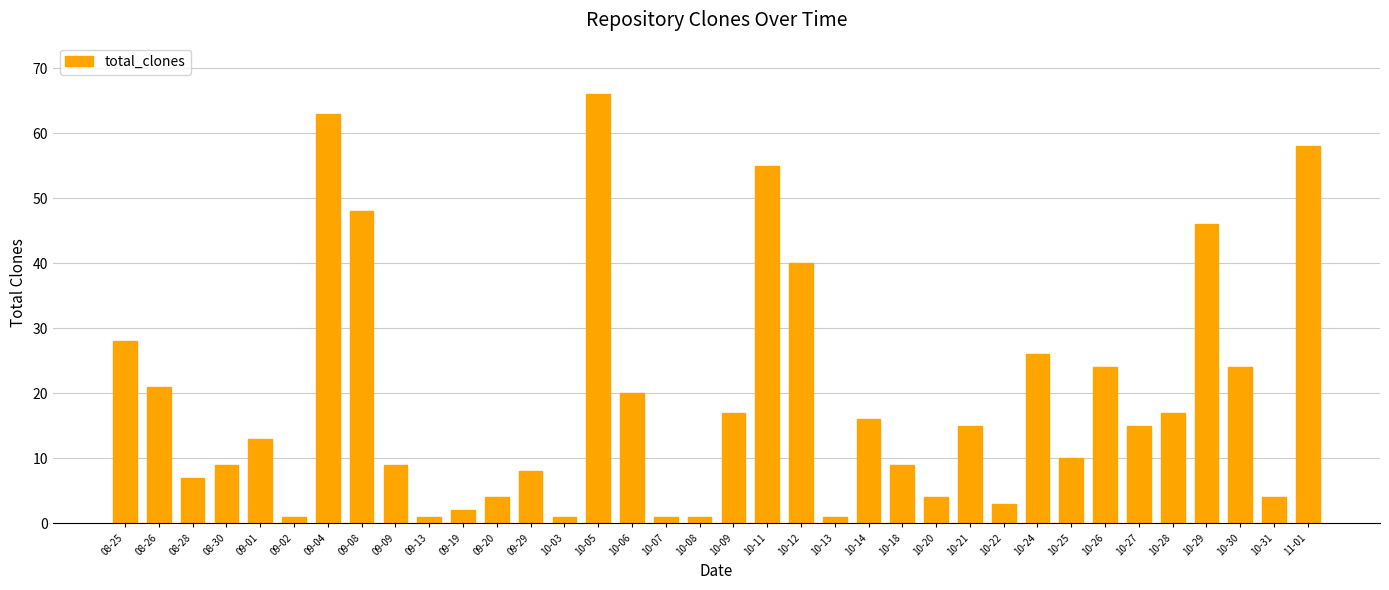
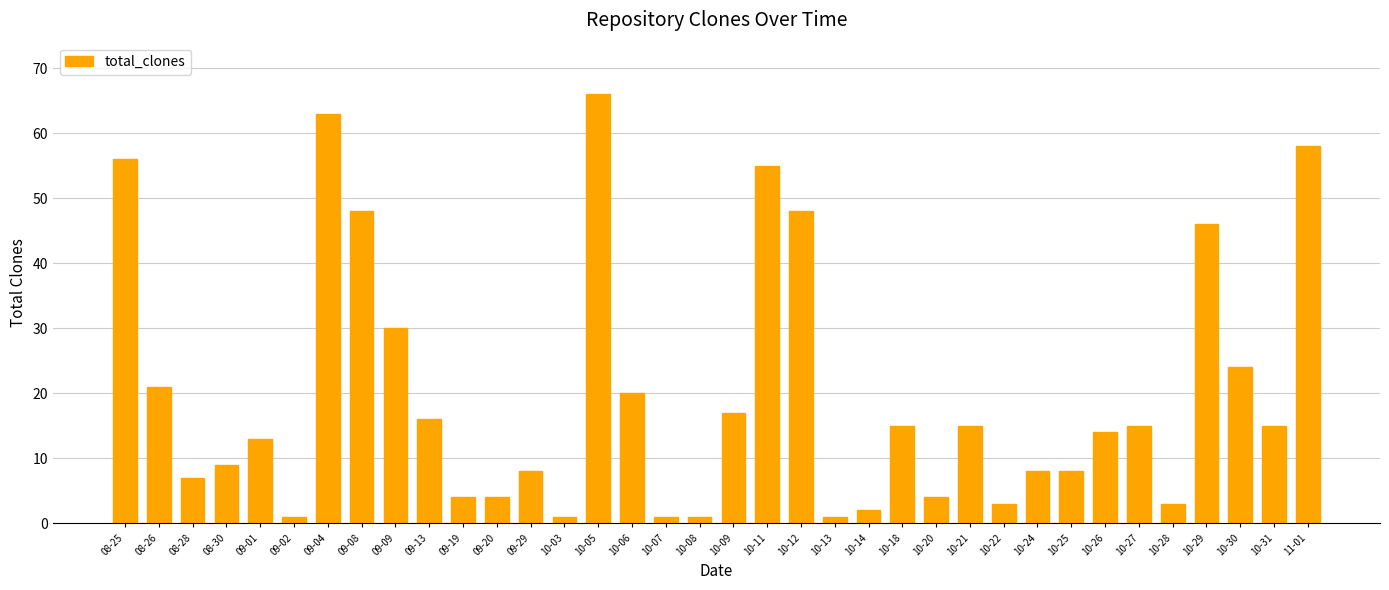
08-25: 28 -> 56
09-09: 9 -> 30
09-13: 1 -> 16
09-19: 2 -> 4
10-12: 40 -> 48
10-14: 16 -> 2
10-18: 9 -> 15
10-24: 26 -> 8
10-25: 10 -> 8
10-26: 24 -> 14
10-28: 17 -> 3
10-31: 4 -> 15
